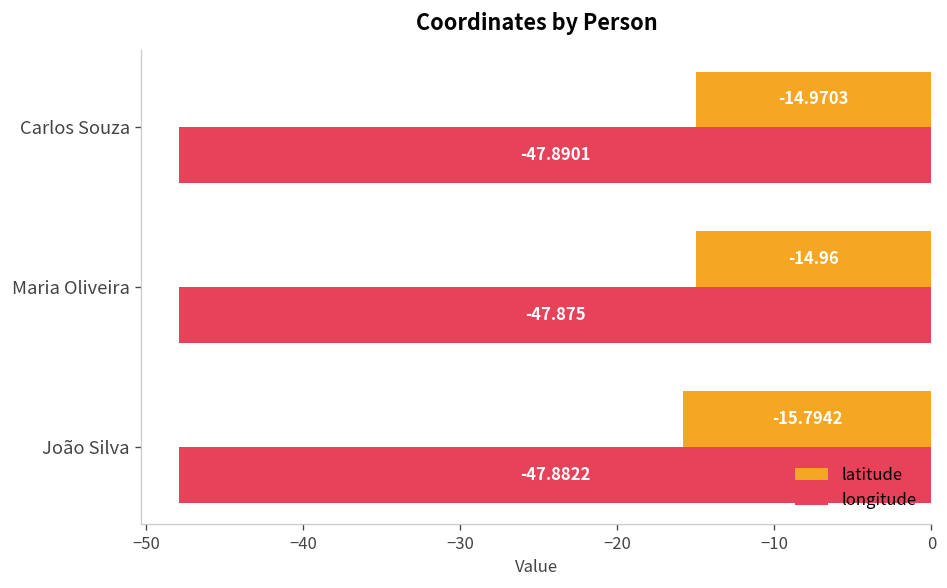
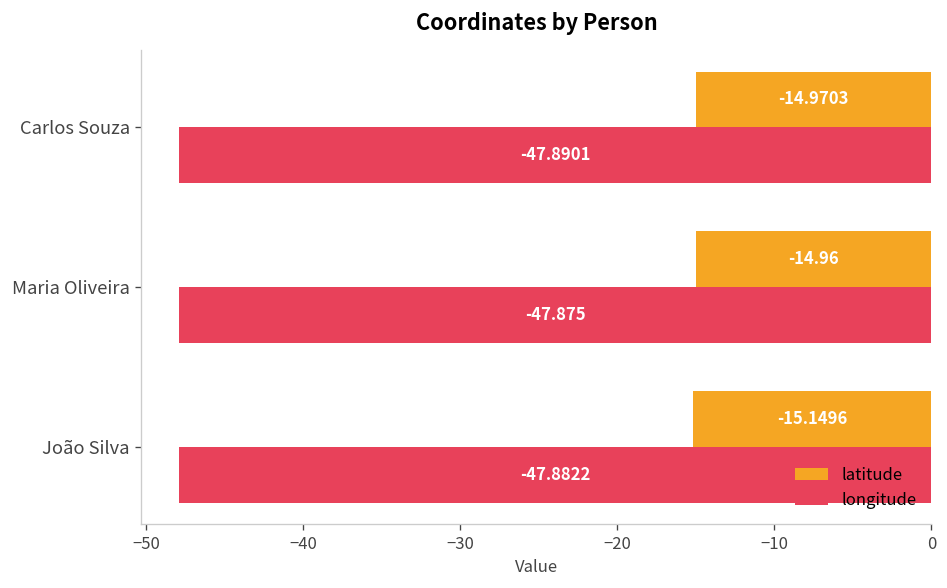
latitude, João Silva: -15.7942 -> -15.1496
